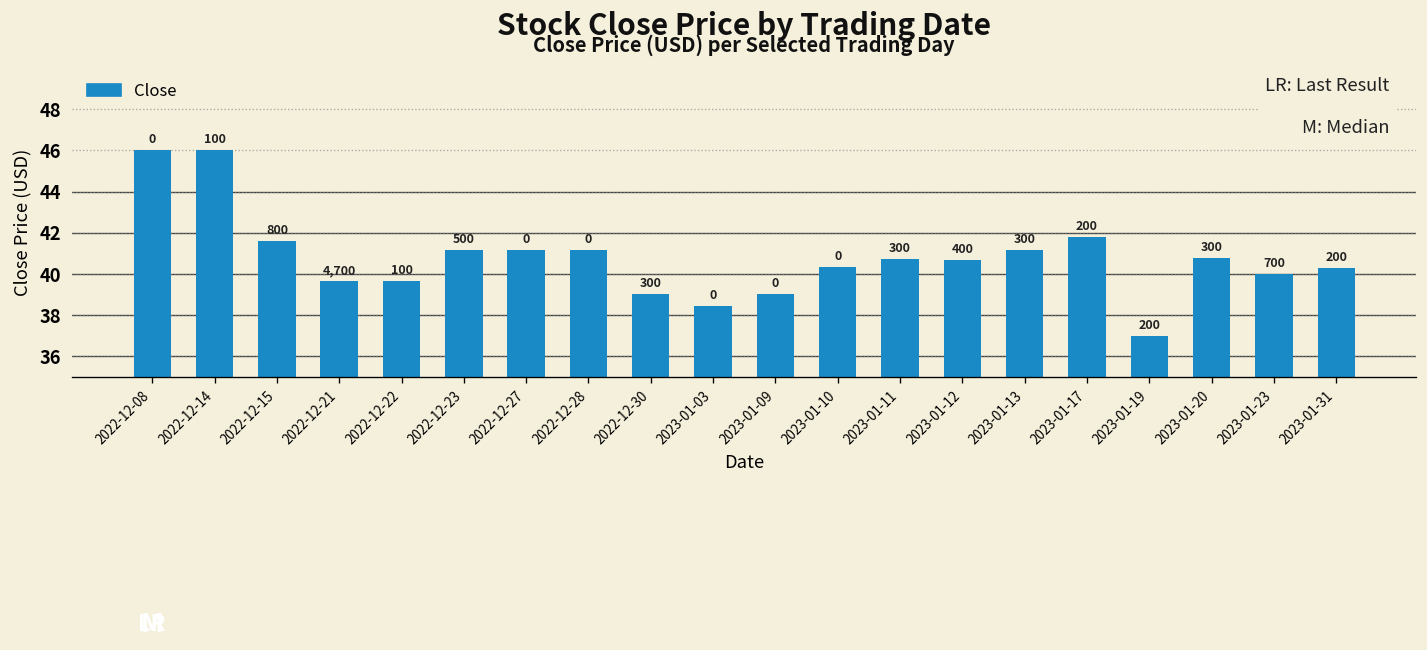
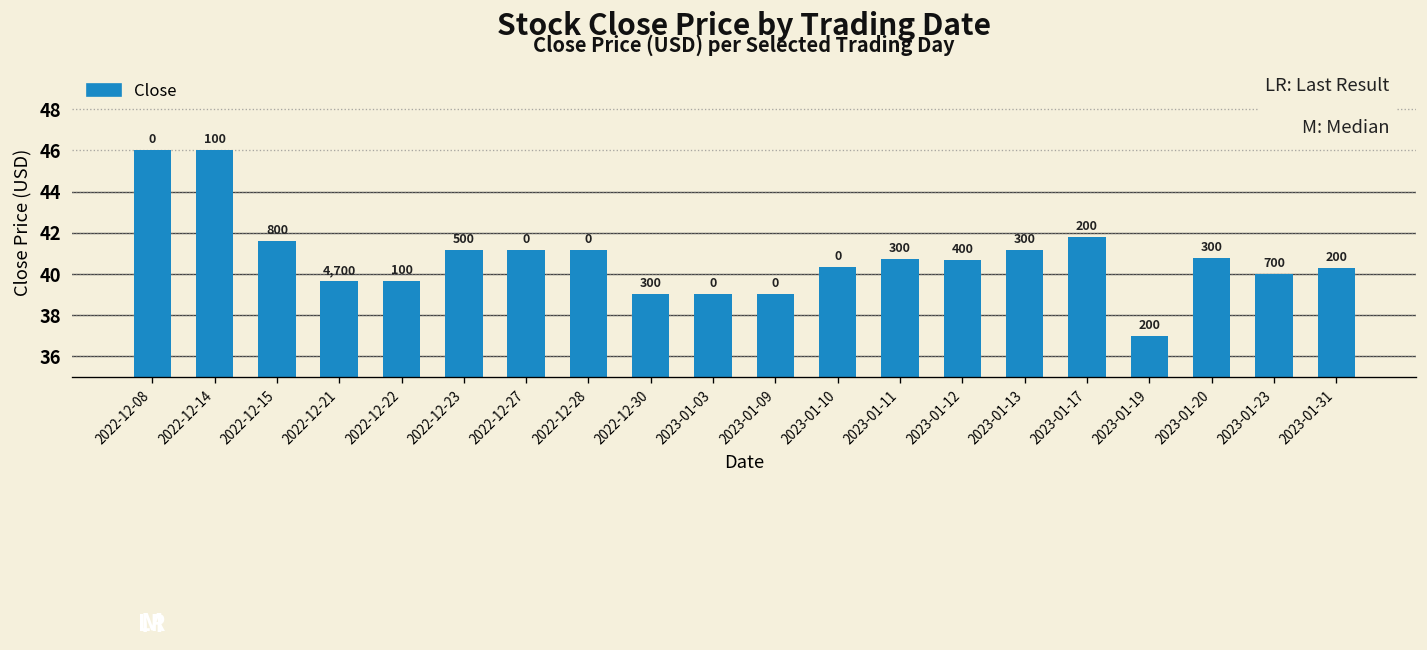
2023-01-03: 38.5 -> 39.0
